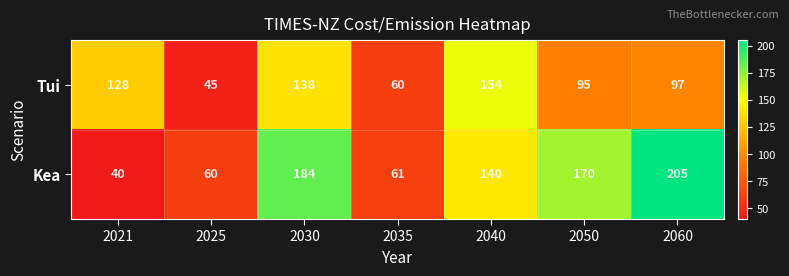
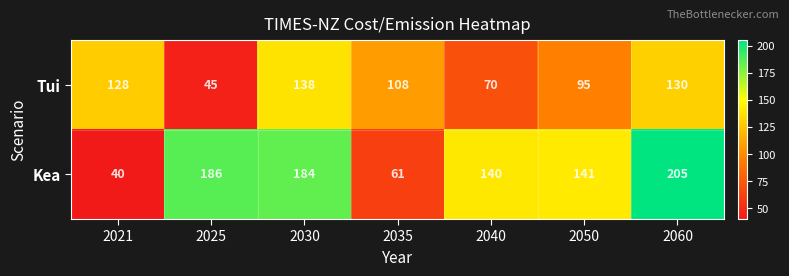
Tui, 2035: 60 -> 108
Tui, 2040: 154 -> 70
Tui, 2060: 97 -> 130
Kea, 2025: 60 -> 186
Kea, 2050: 170 -> 141
